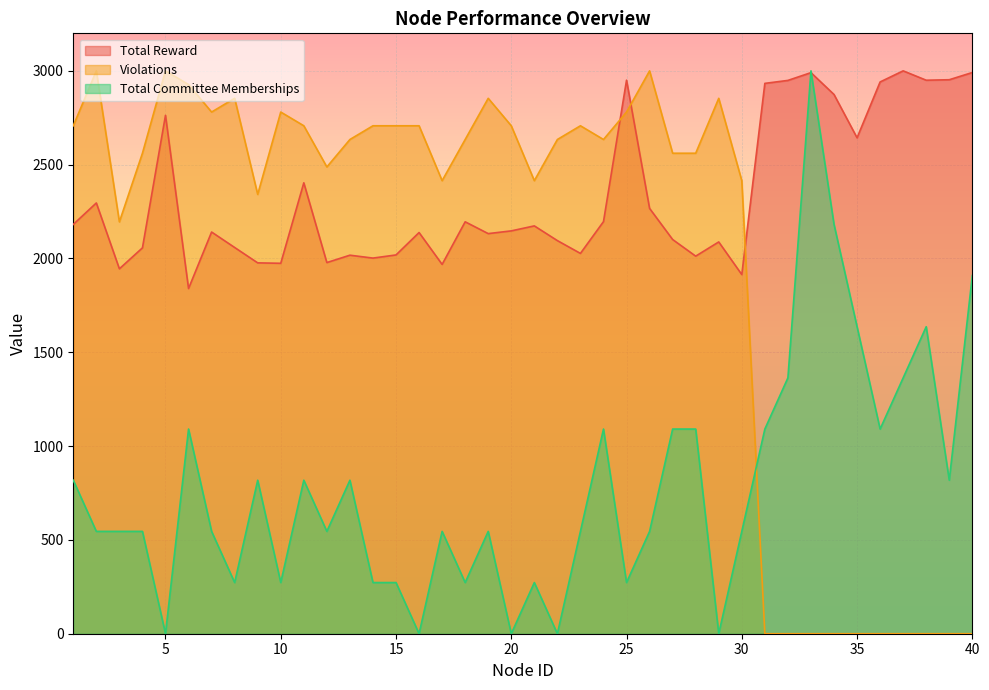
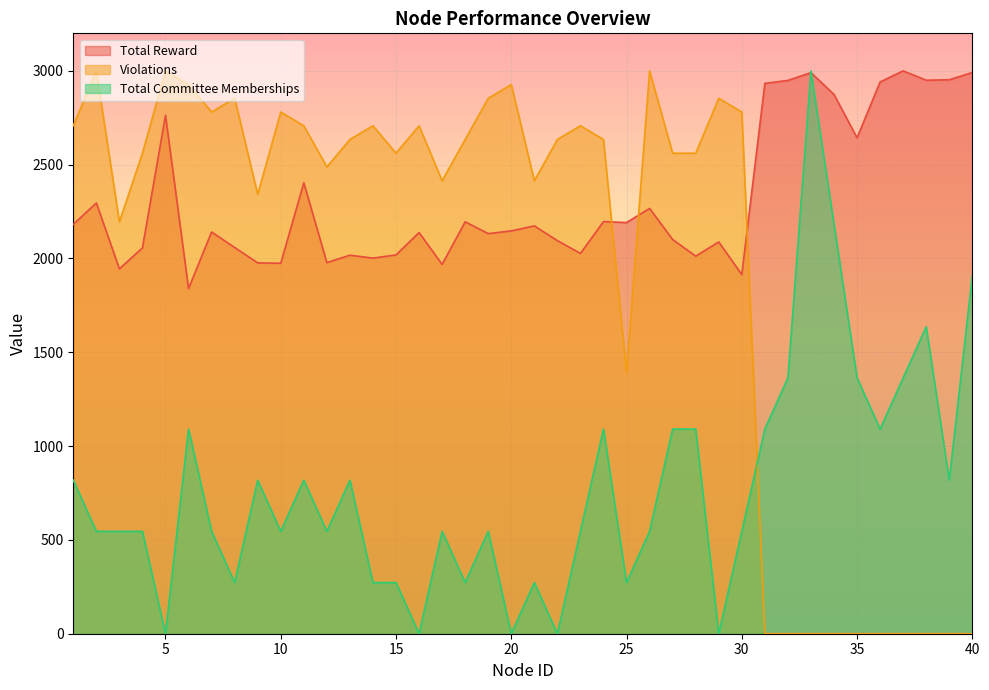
Total Committee Memberships, 10: 270 -> 550
Violations, 15: 2710 -> 2560
Violations, 20: 2710 -> 2930
Total Reward, 25: 2950 -> 2190
Violations, 25: 2780 -> 1390
Violations, 30: 2410 -> 2780
Total Committee Memberships, 35: 1640 -> 1360
